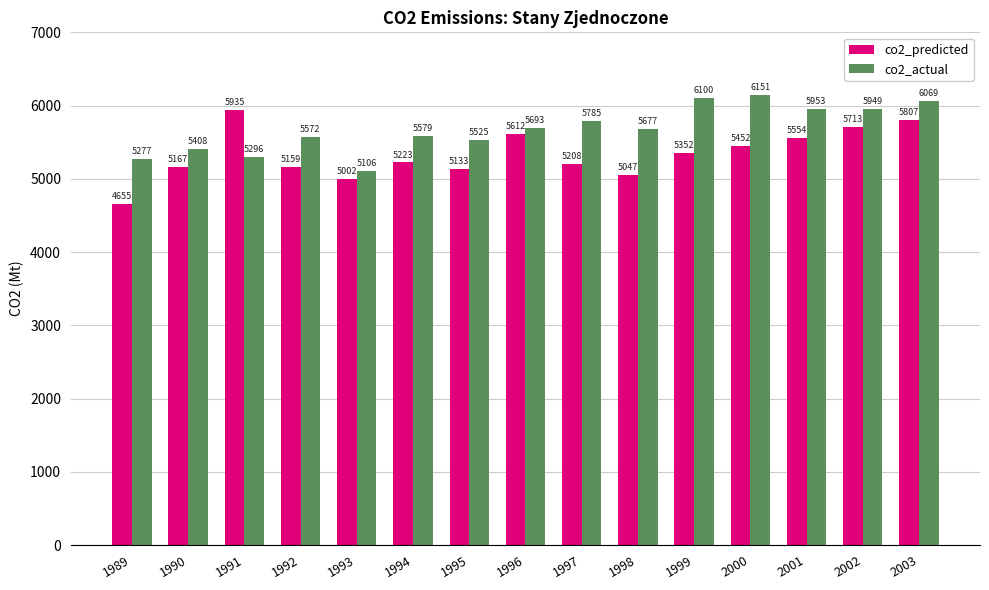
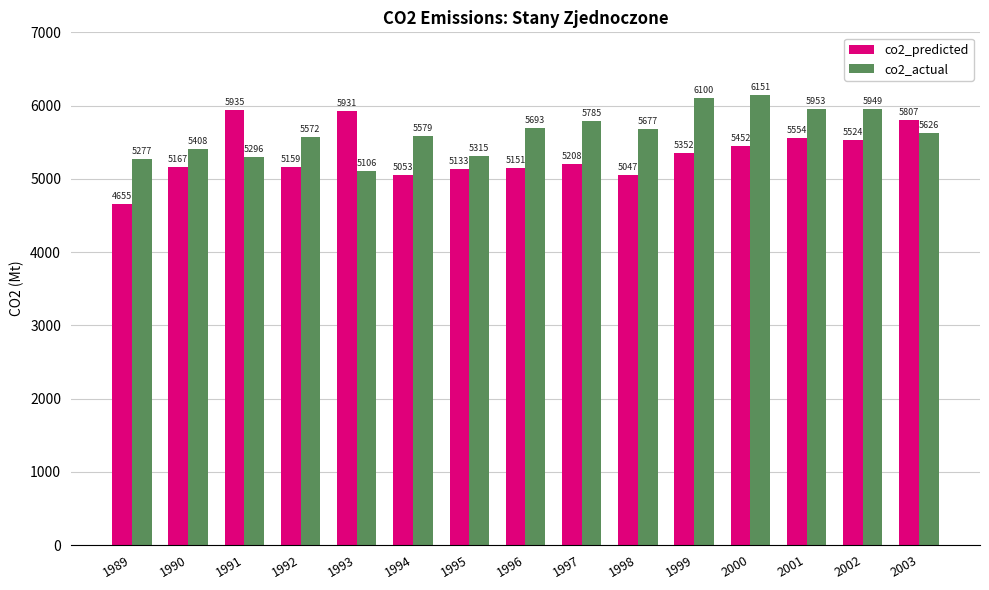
co2_predicted, 1993: 5002 -> 5931
co2_predicted, 1994: 5223 -> 5053
co2_actual, 1995: 5525 -> 5315
co2_predicted, 1996: 5612 -> 5151
co2_predicted, 2002: 5713 -> 5524
co2_actual, 2003: 6069 -> 5626
